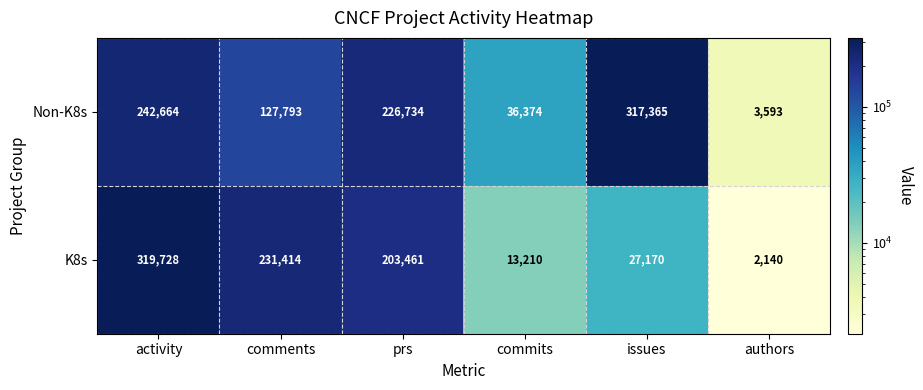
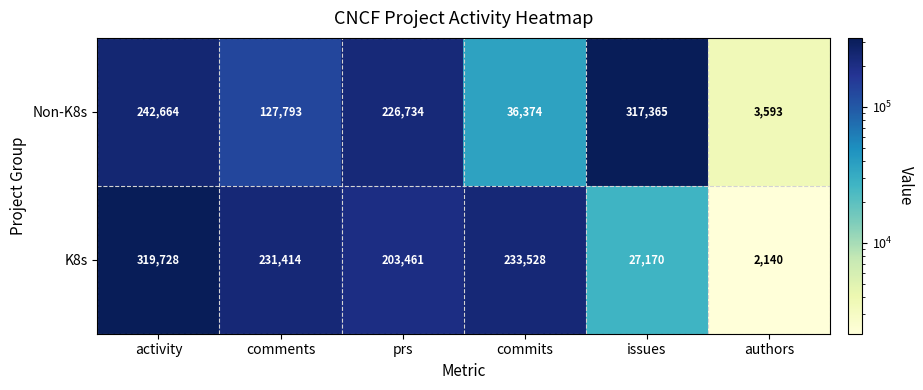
K8s, commits: 13,210 -> 233,528
